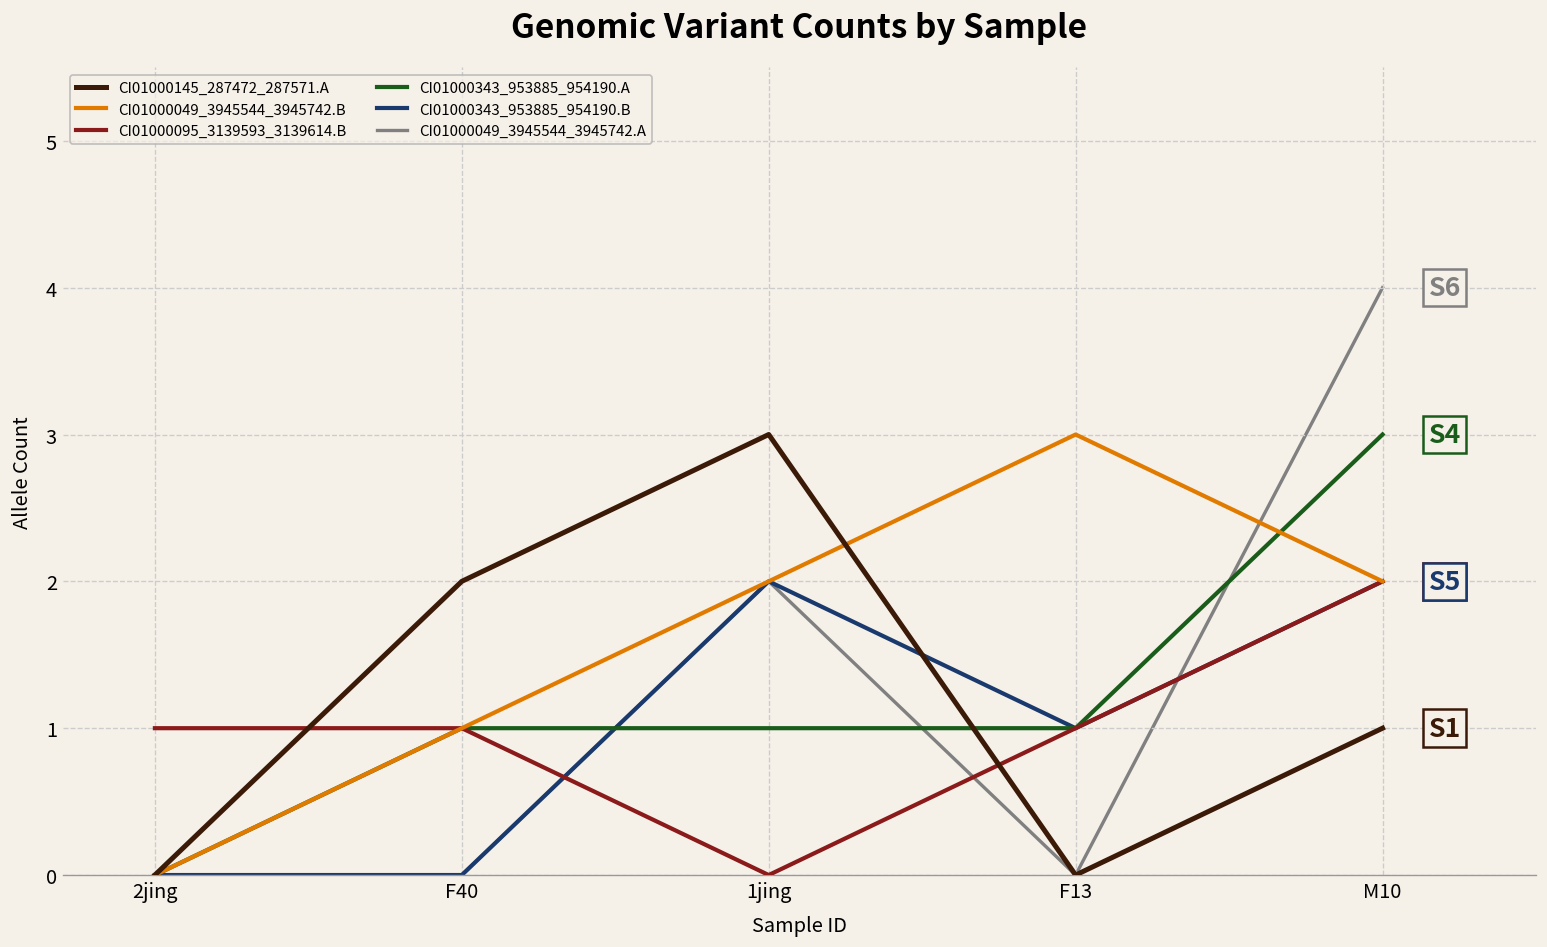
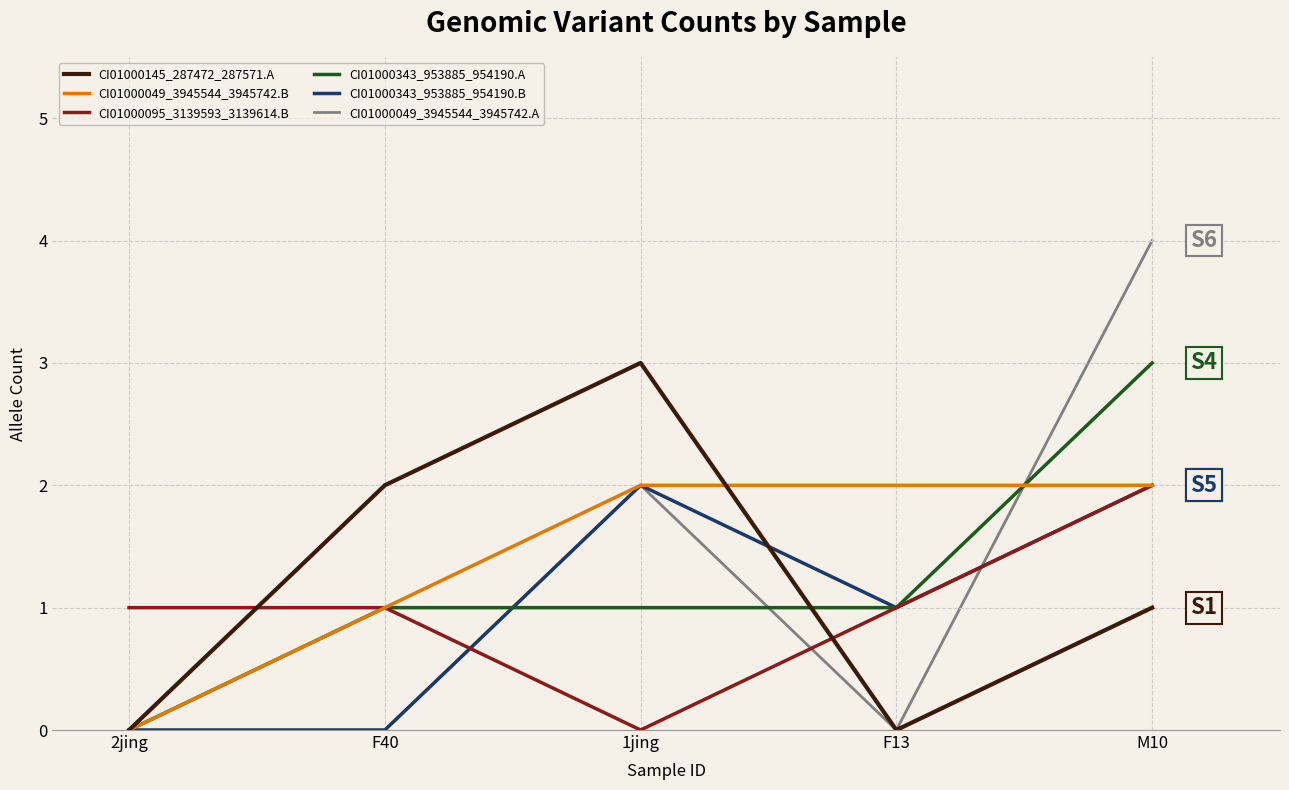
CI01000049_3945544_3945742.B, F13: 3 -> 2
